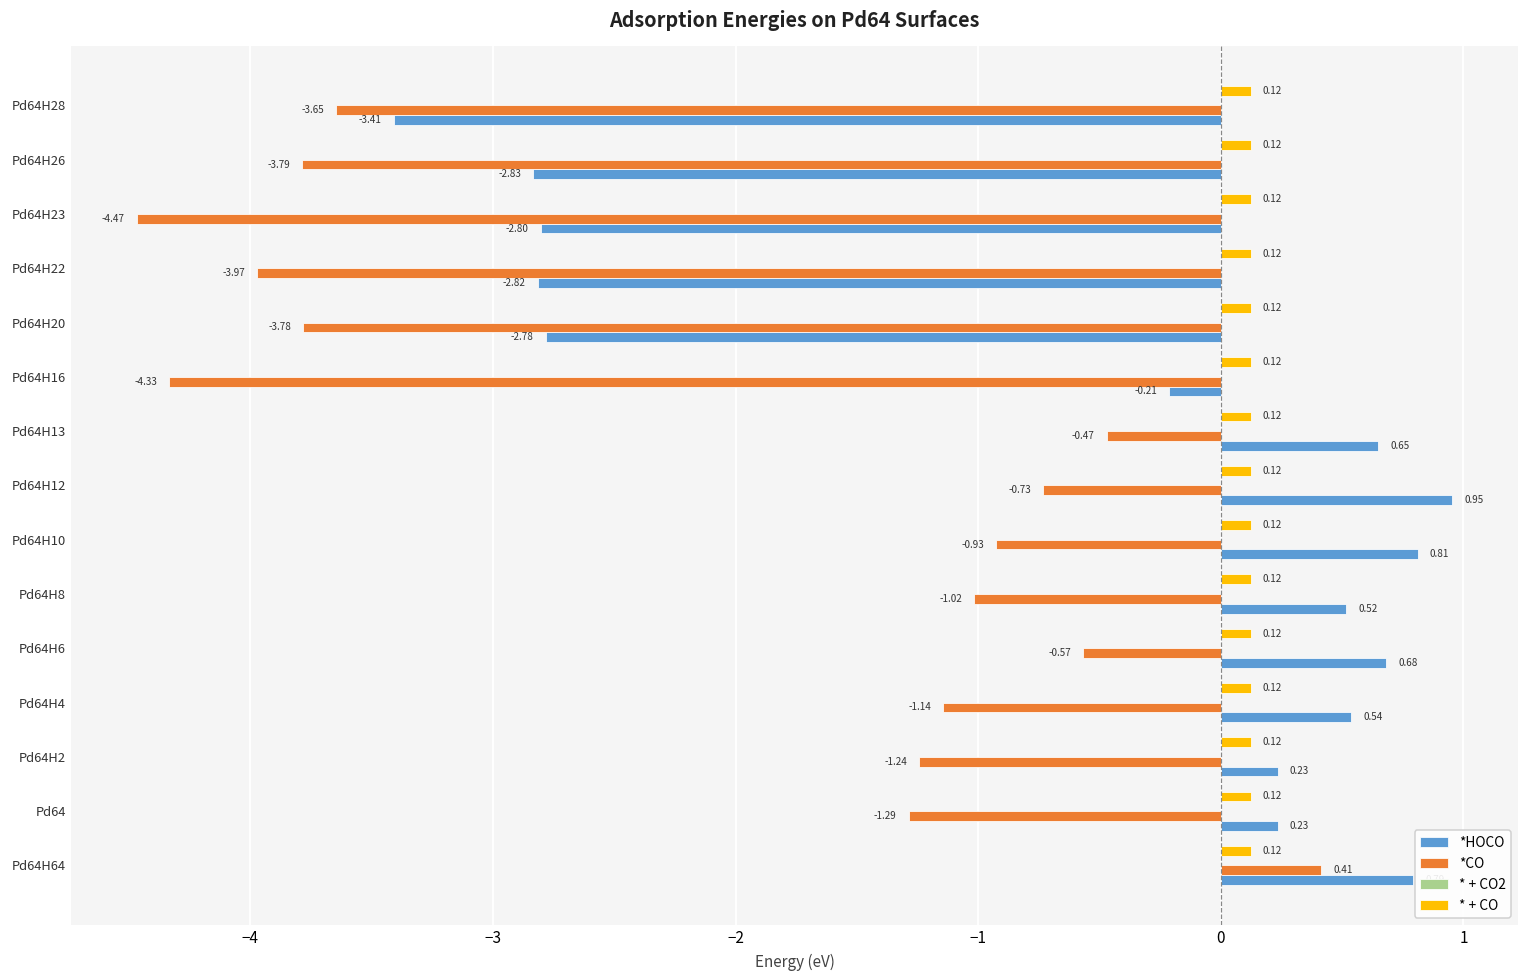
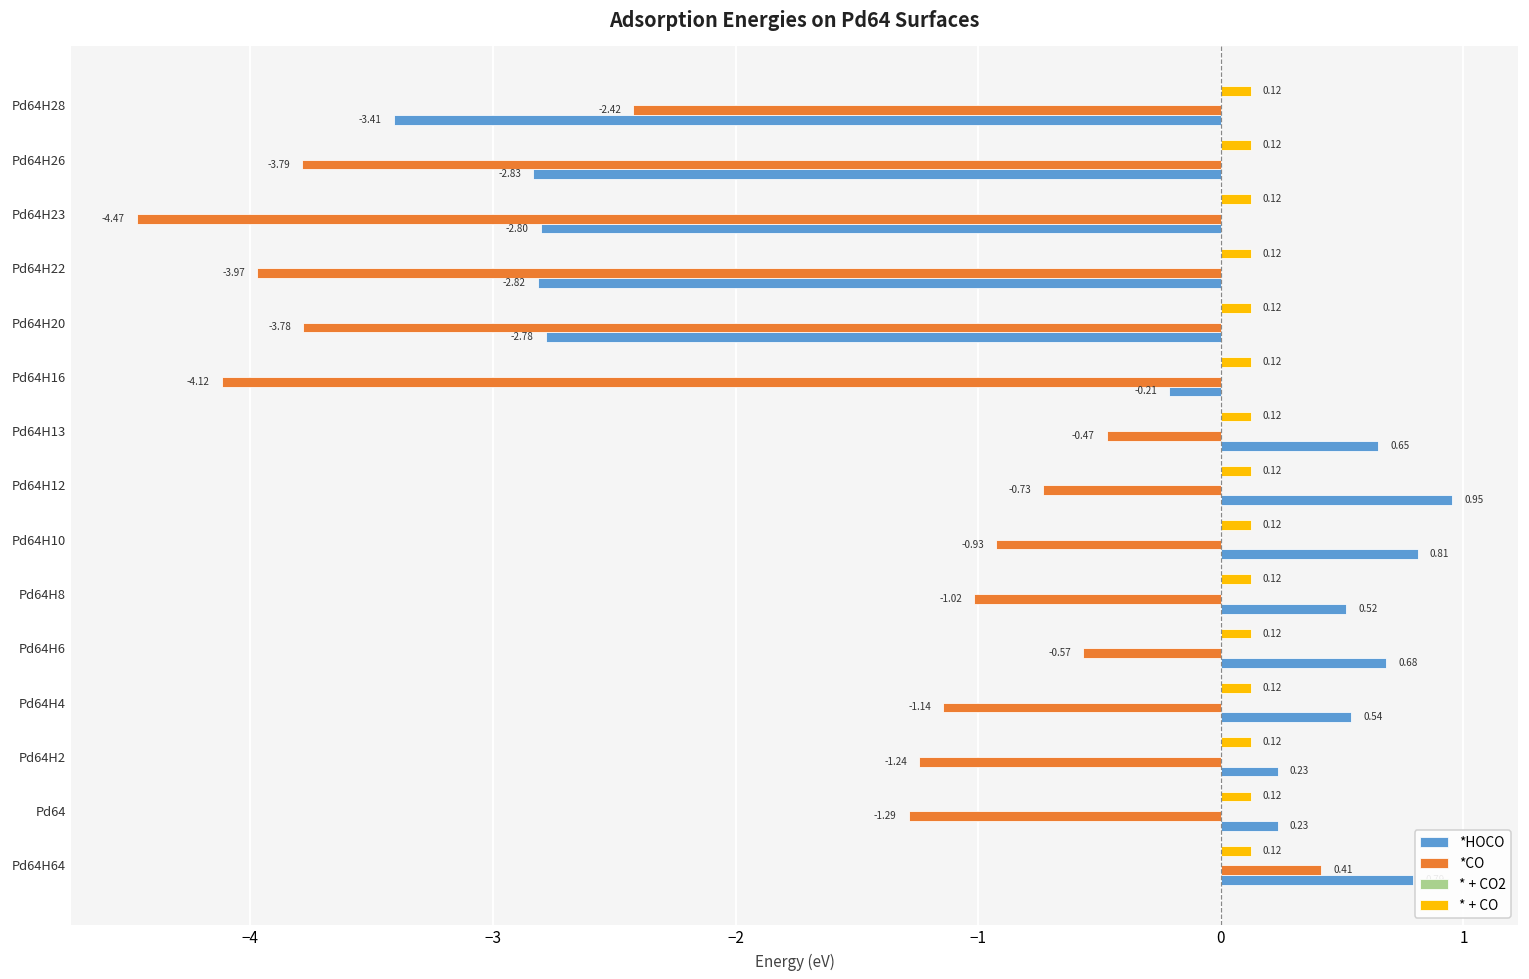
*CO, Pd64H28: -3.65 -> -2.42
*CO, Pd64H16: -4.33 -> -4.12
